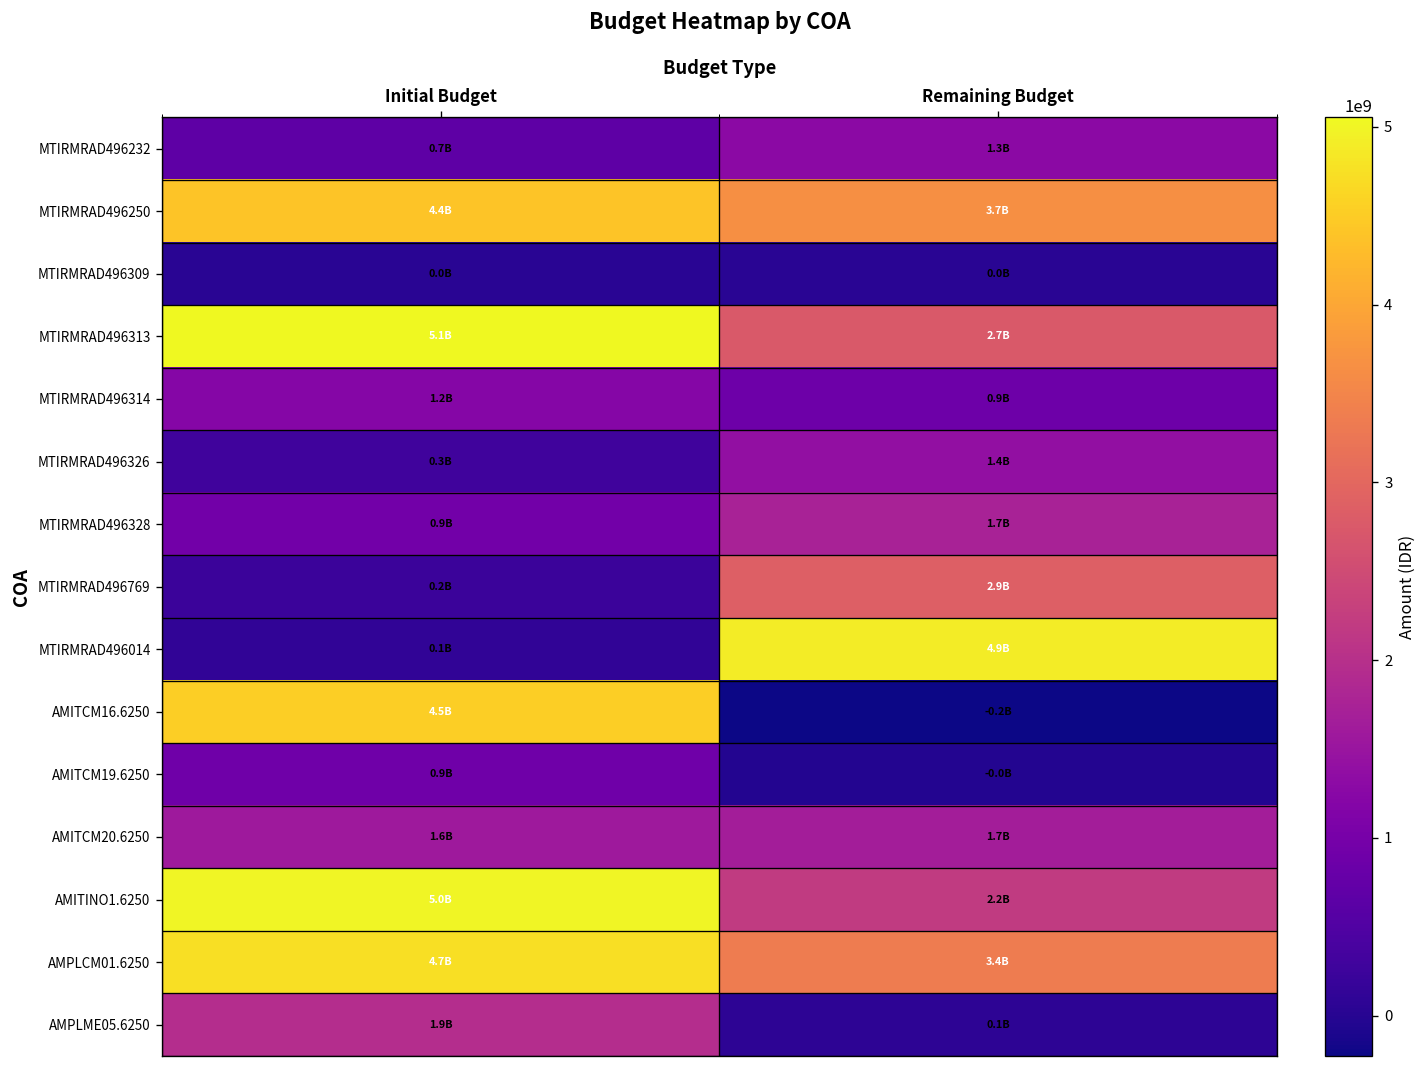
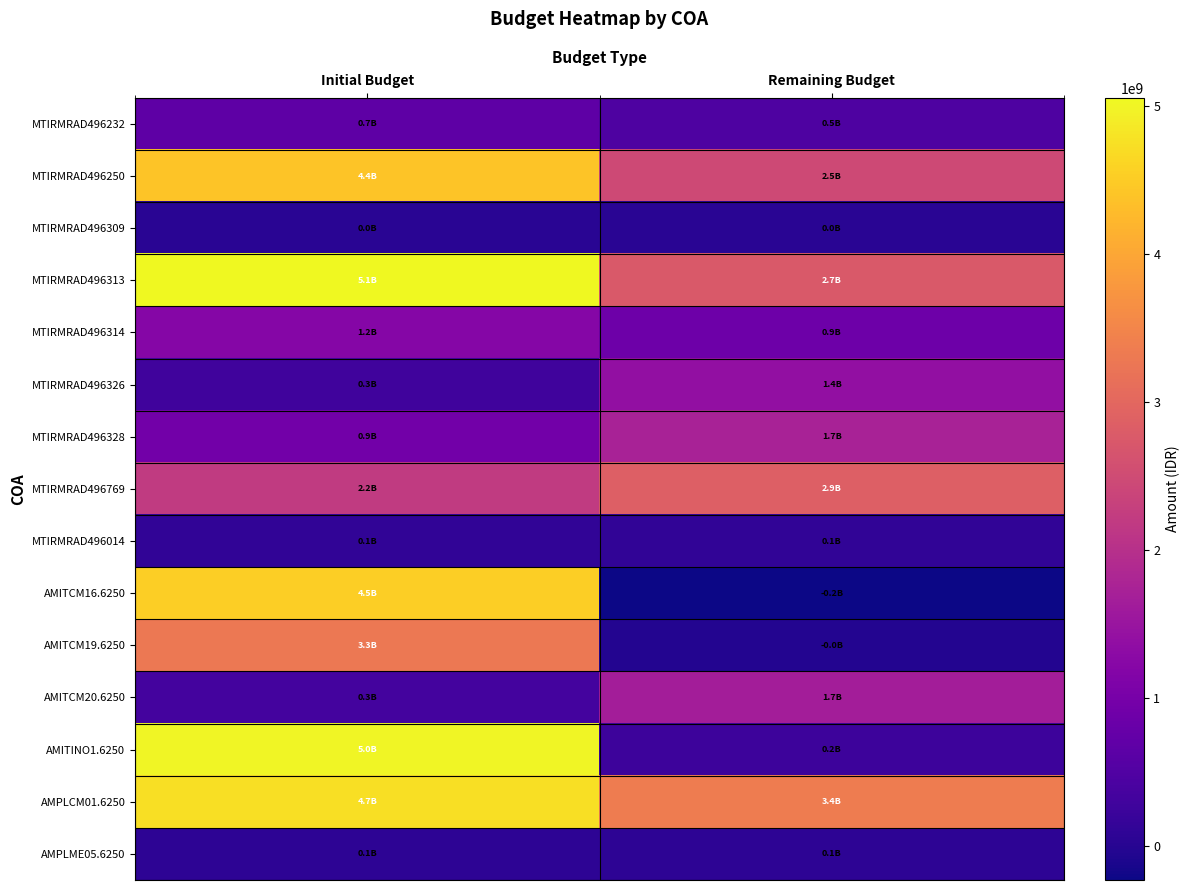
MTIRMRAD496232, Remaining Budget: 1.3B -> 0.5B
MTIRMRAD496250, Remaining Budget: 3.7B -> 2.5B
MTIRMRAD496769, Initial Budget: 0.2B -> 2.2B
MTIRMRAD496014, Remaining Budget: 4.9B -> 0.1B
AMITCM19.6250, Initial Budget: 0.9B -> 3.3B
AMITCM20.6250, Initial Budget: 1.6B -> 0.3B
AMITINO1.6250, Remaining Budget: 2.2B -> 0.2B
AMPLME05.6250, Initial Budget: 1.9B -> 0.1B
